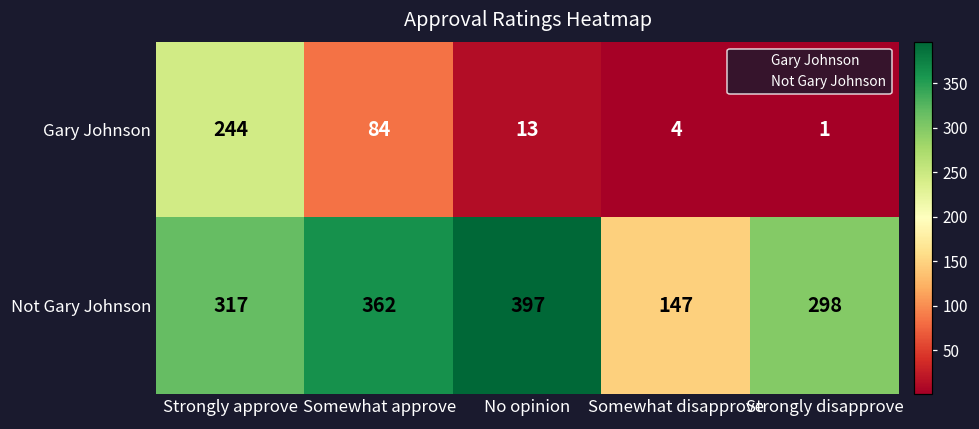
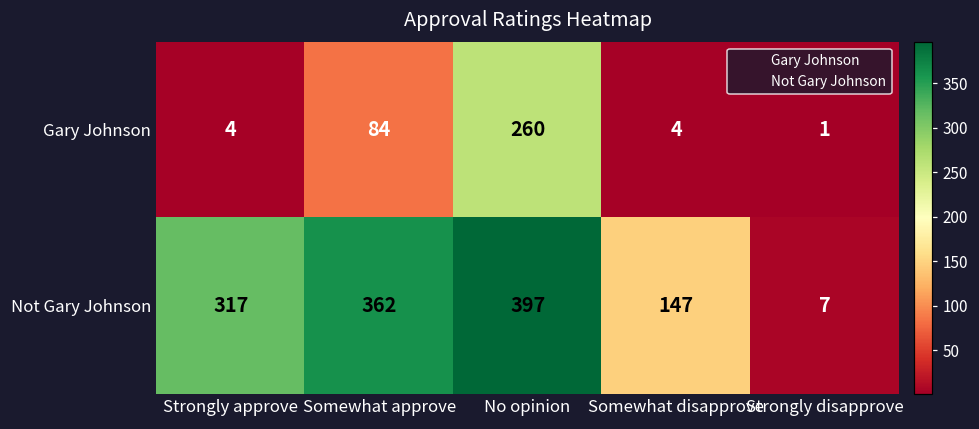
Gary Johnson, Strongly approve: 244 -> 4
Gary Johnson, No opinion: 13 -> 260
Not Gary Johnson, Strongly disapprove: 298 -> 7
